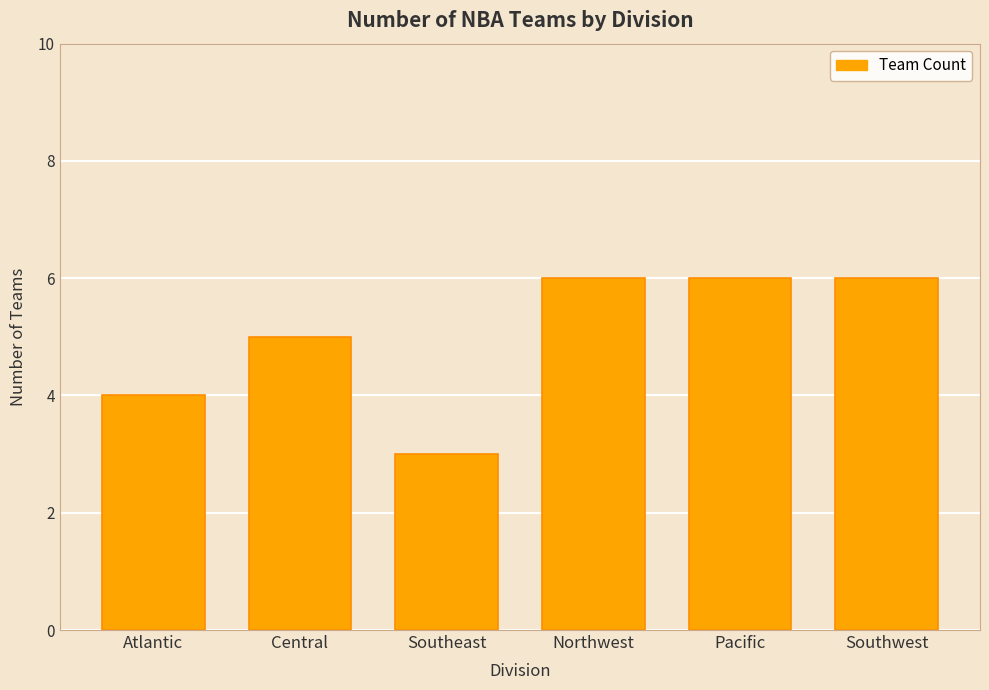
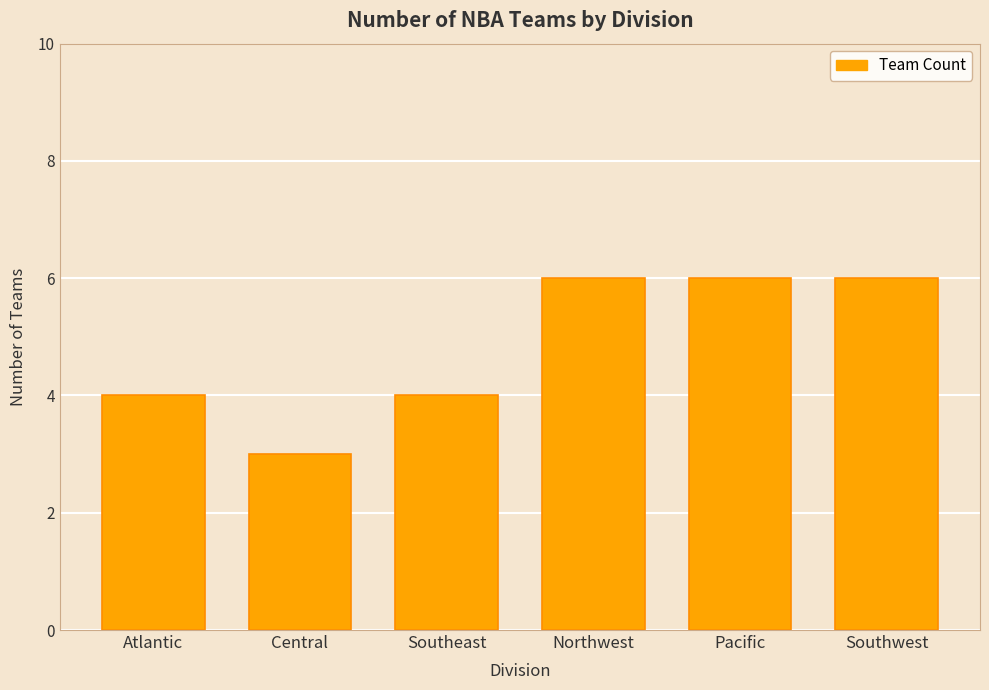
Central: 5 -> 3
Southeast: 3 -> 4
